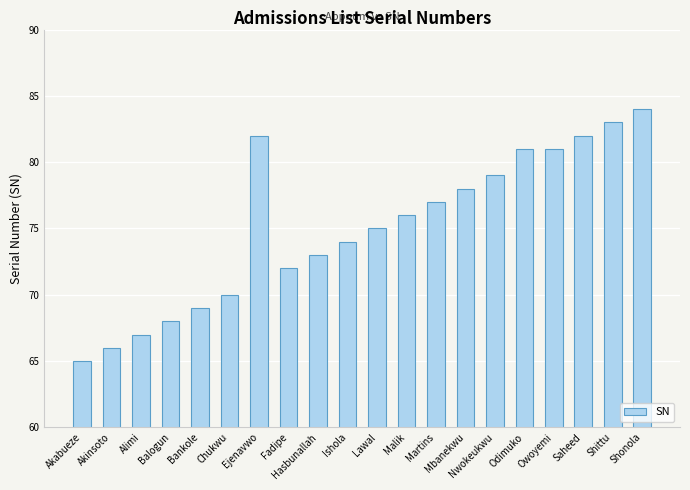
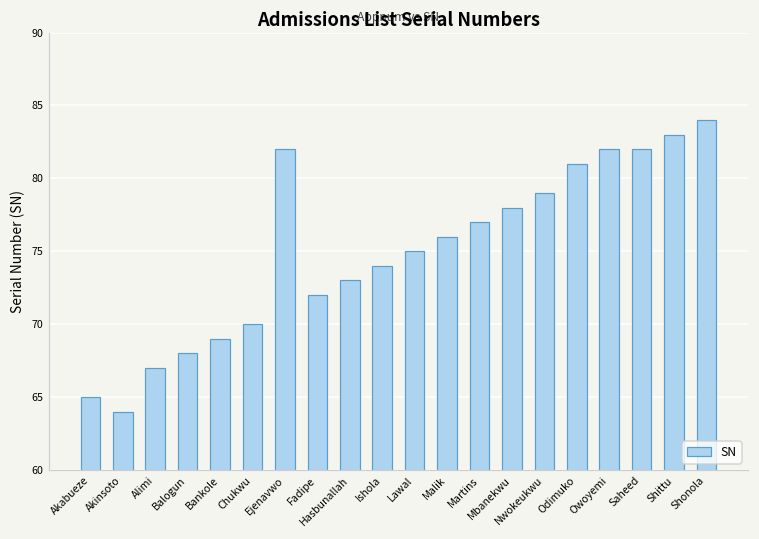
Akinsoto: 66 -> 64
Owoyemi: 81 -> 82
